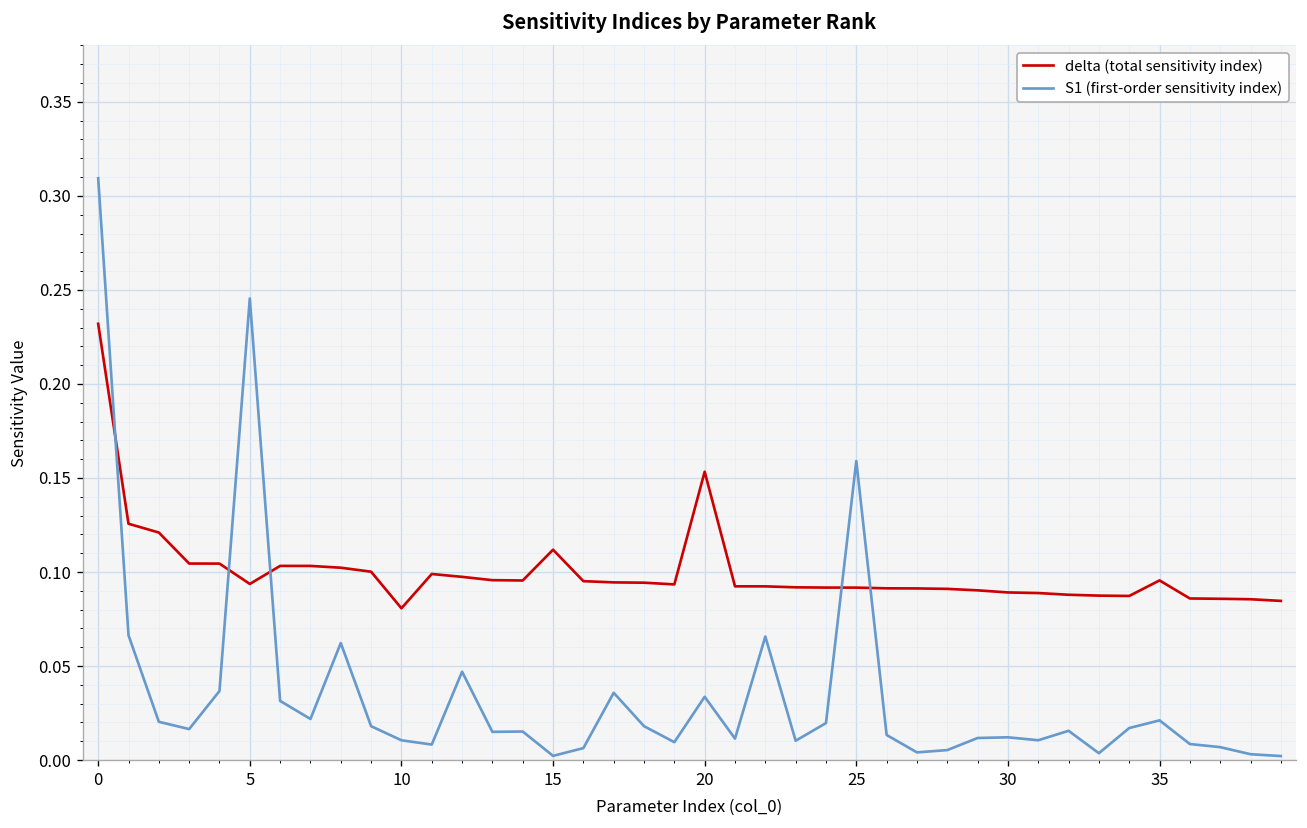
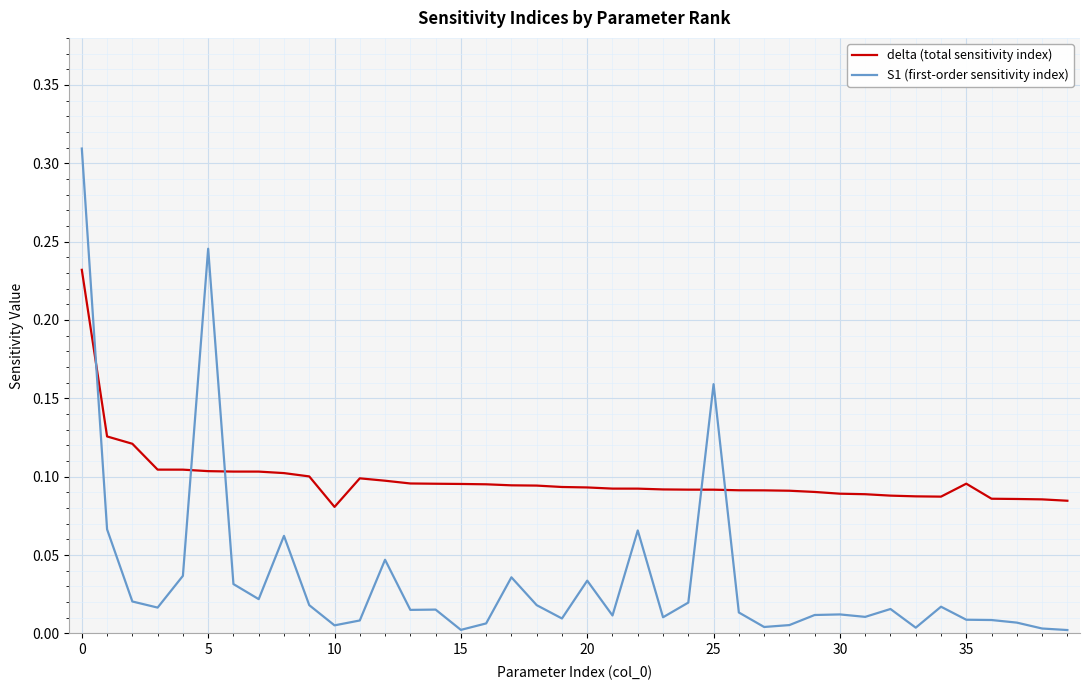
delta (total sensitivity index), 5: 0.094 -> 0.104
S1 (first-order sensitivity index), 10: 0.011 -> 0.005
delta (total sensitivity index), 15: 0.112 -> 0.095
delta (total sensitivity index), 20: 0.153 -> 0.093
S1 (first-order sensitivity index), 35: 0.021 -> 0.009
